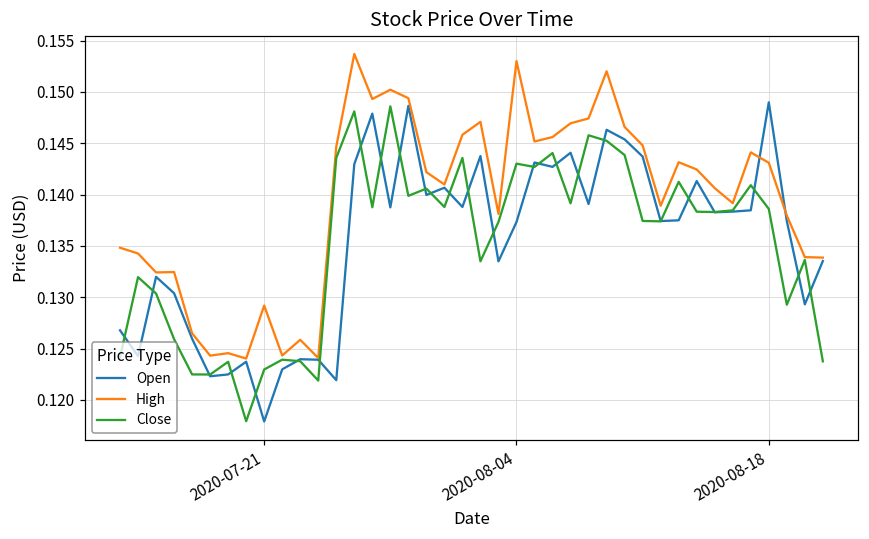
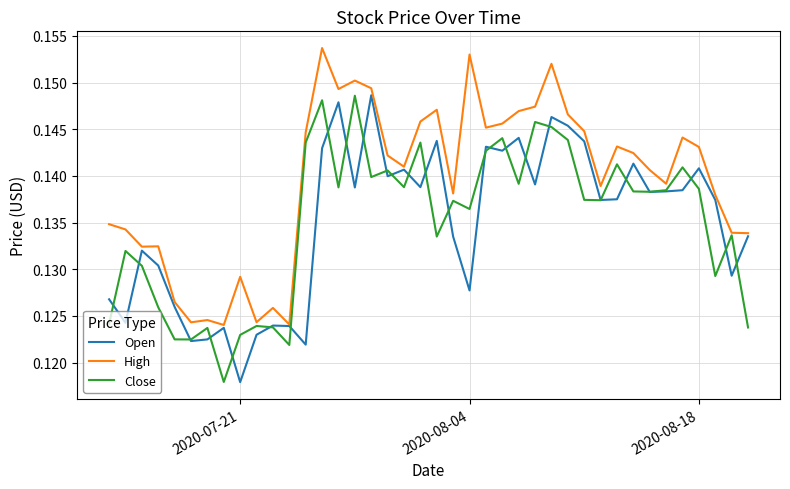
Open, 2020-08-04: 0.137 -> 0.128
Close, 2020-08-04: 0.143 -> 0.136
Open, 2020-08-18: 0.149 -> 0.141
